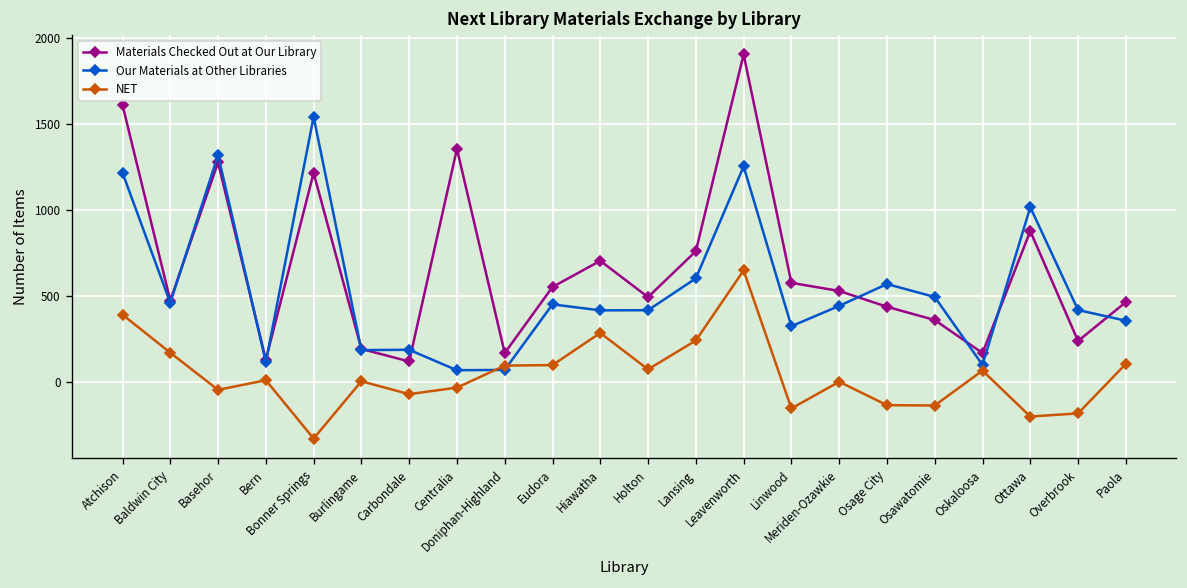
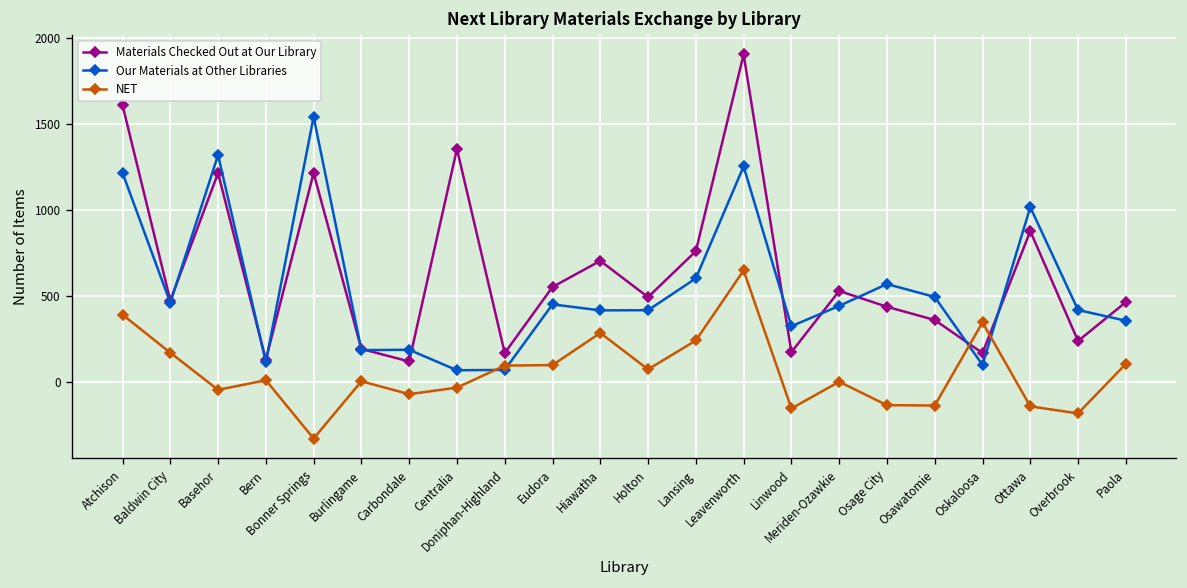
Materials Checked Out at Our Library, Basehor: 1280 -> 1220
Materials Checked Out at Our Library, Linwood: 580 -> 180
NET, Oskaloosa: 70 -> 350
NET, Ottawa: -200 -> -140
